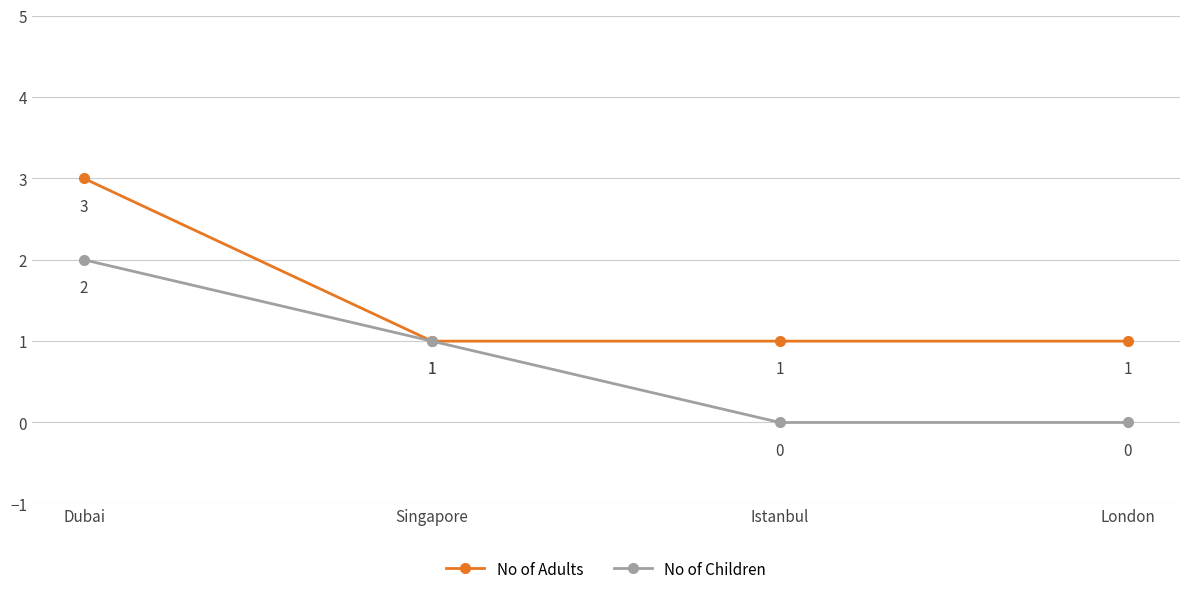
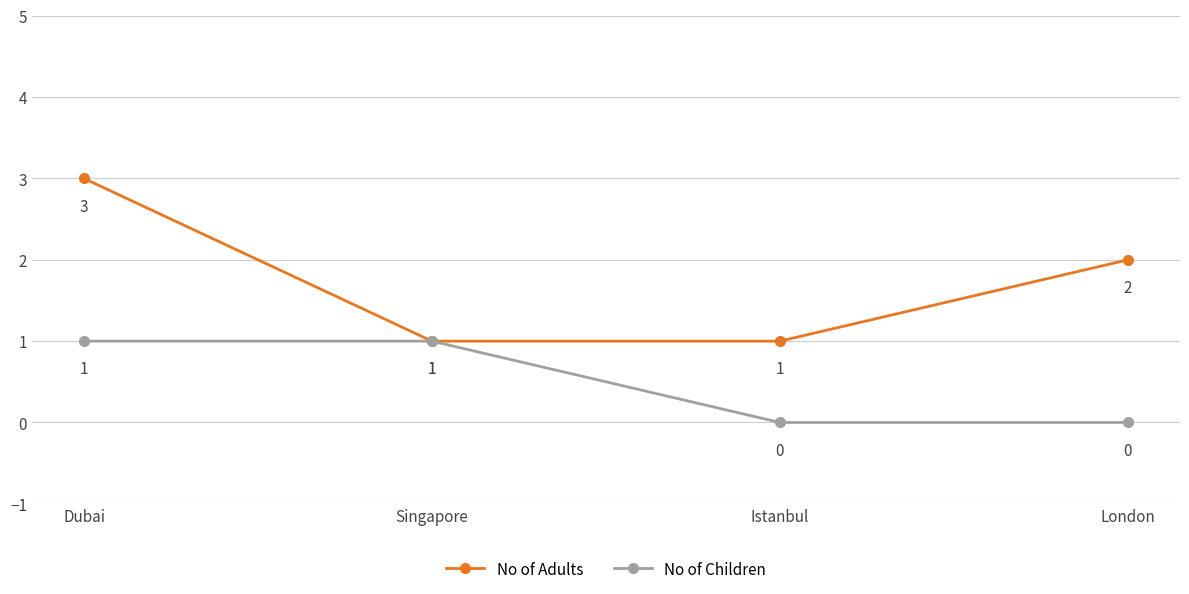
No of Children, Dubai: 2 -> 1
No of Adults, London: 1 -> 2
